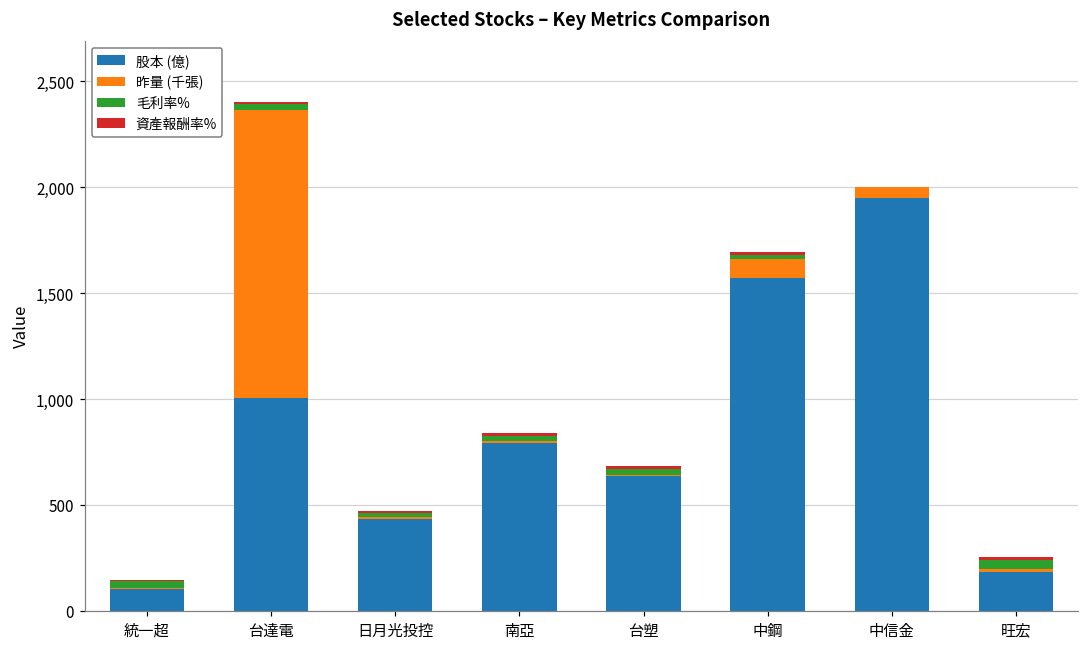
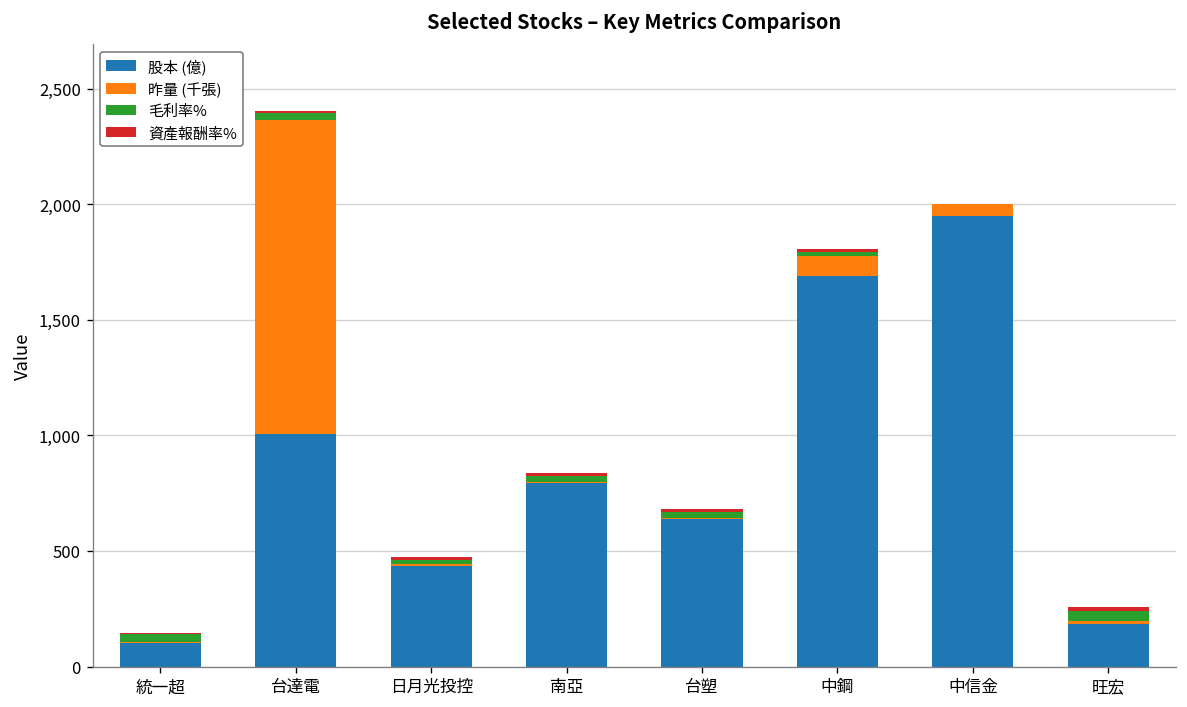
股本 (億), 中鋼: 1,570 -> 1,690
